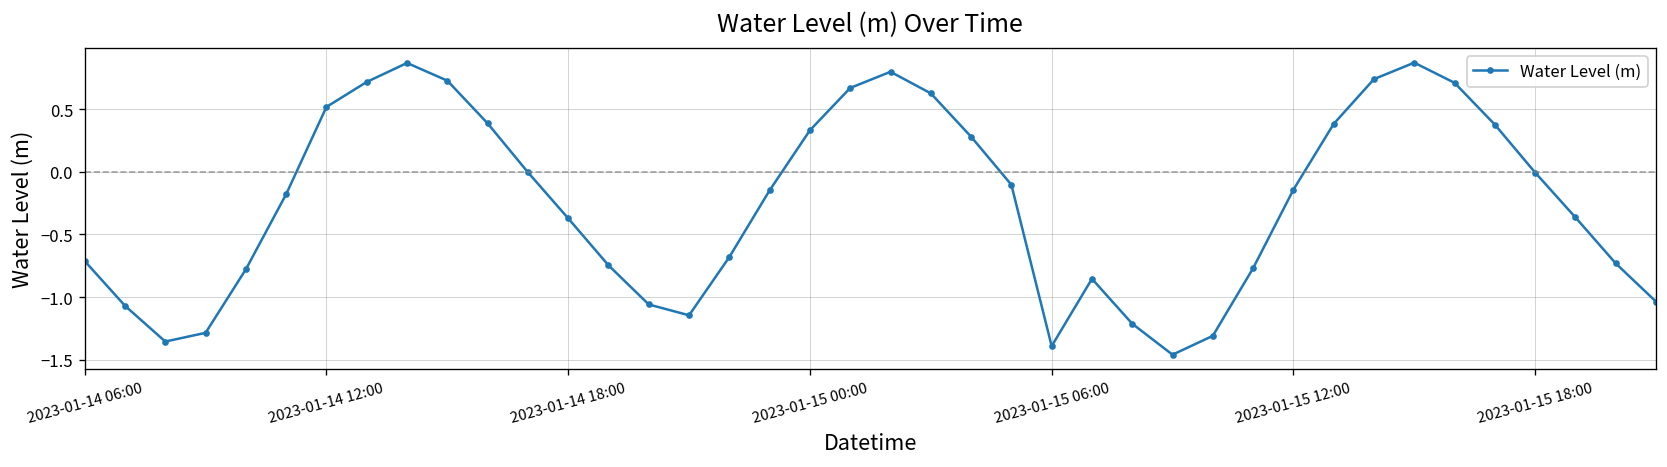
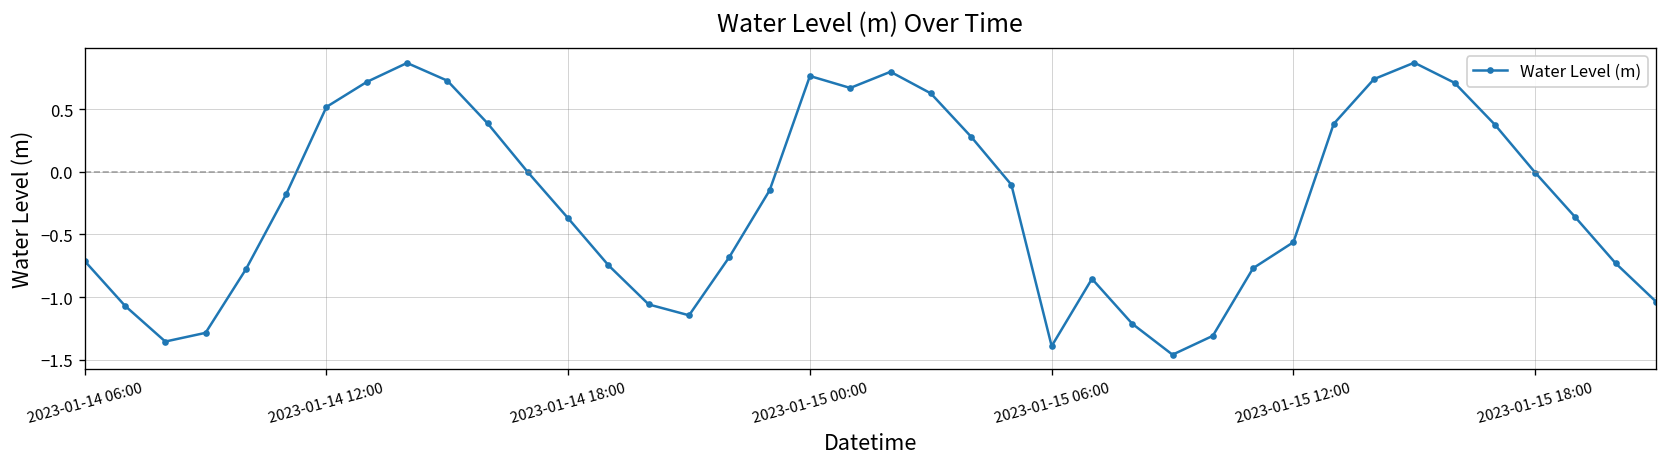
2023-01-15 00:00: 0.33 -> 0.76
2023-01-15 12:00: -0.14 -> -0.56
